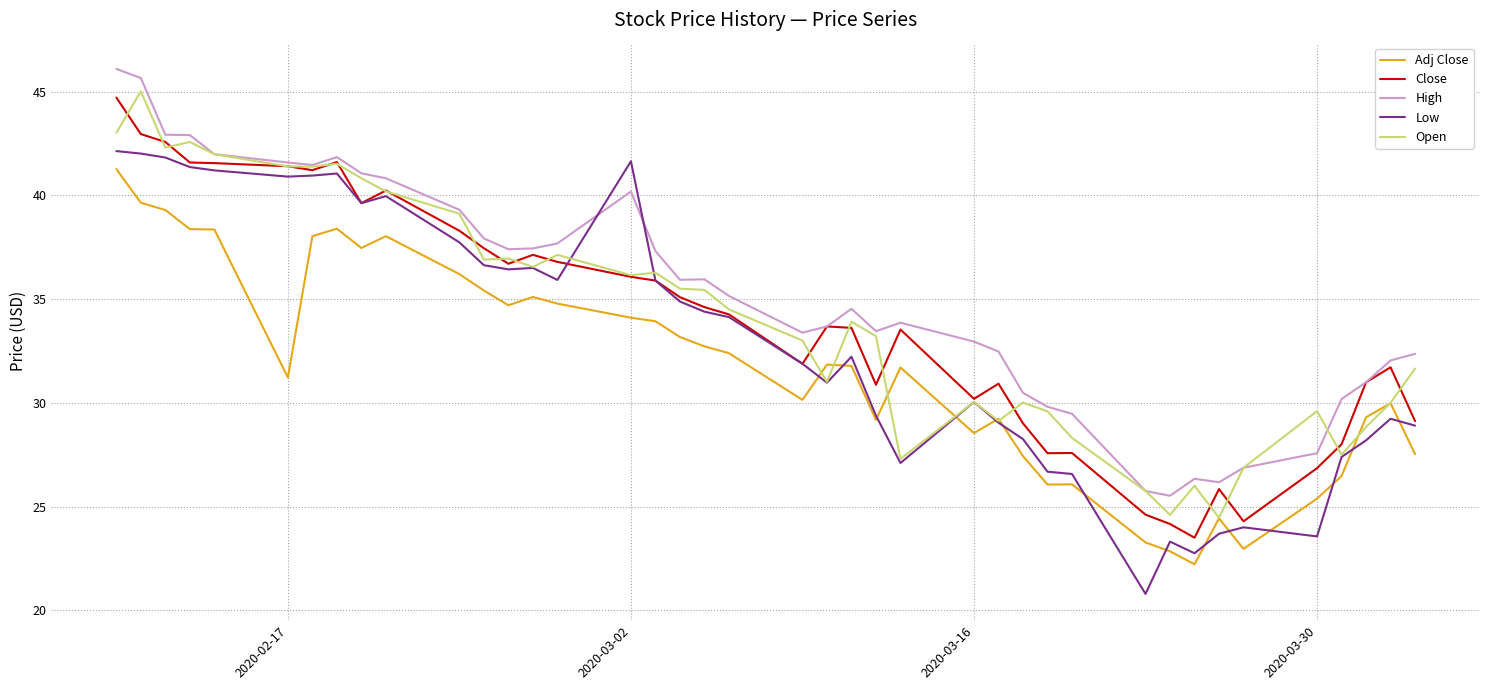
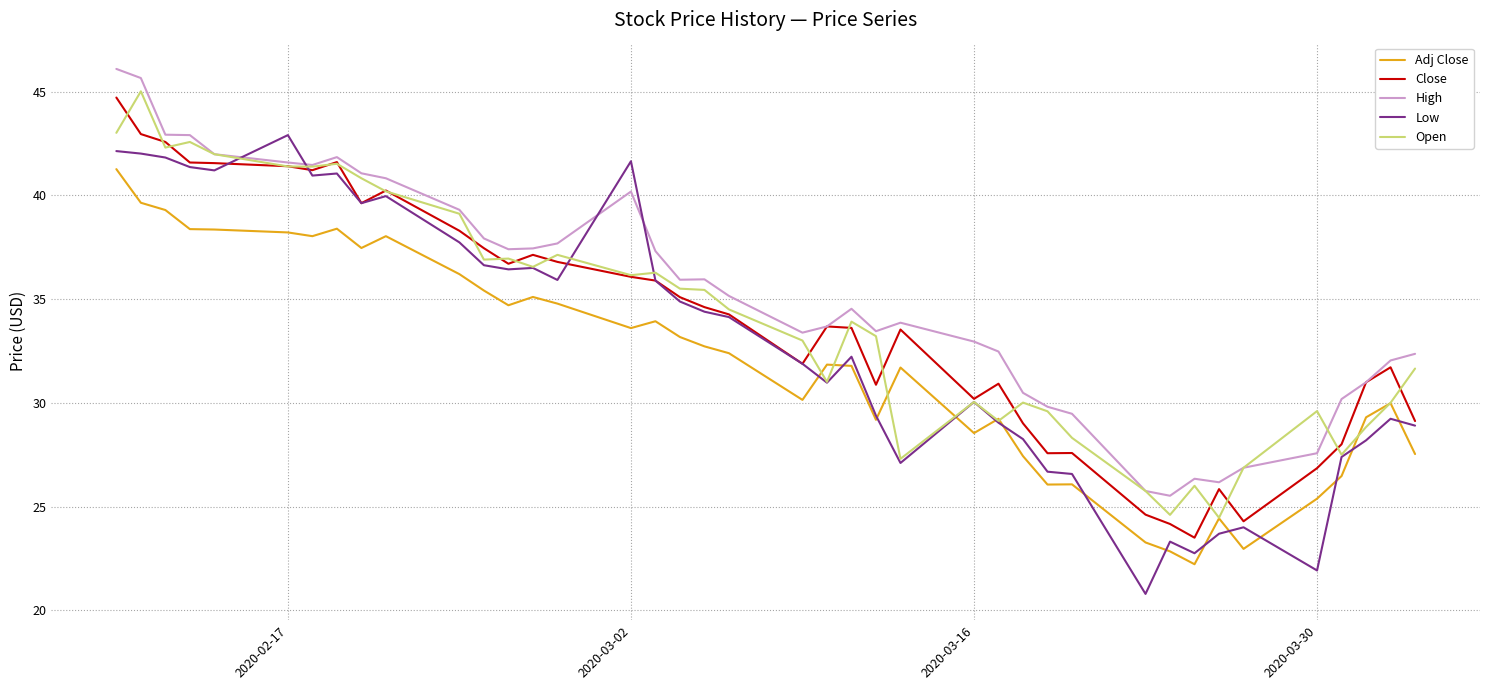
Adj Close, 2020-02-17: 31.2 -> 38.2
Low, 2020-02-17: 40.9 -> 42.9
Adj Close, 2020-03-02: 34.1 -> 33.6
Low, 2020-03-30: 23.6 -> 21.9
